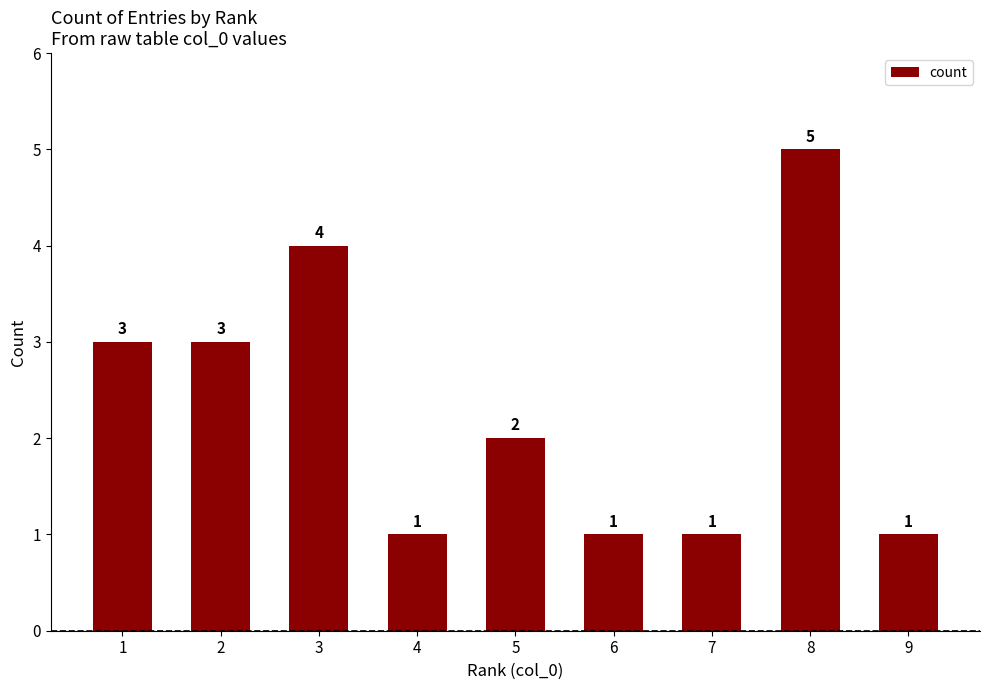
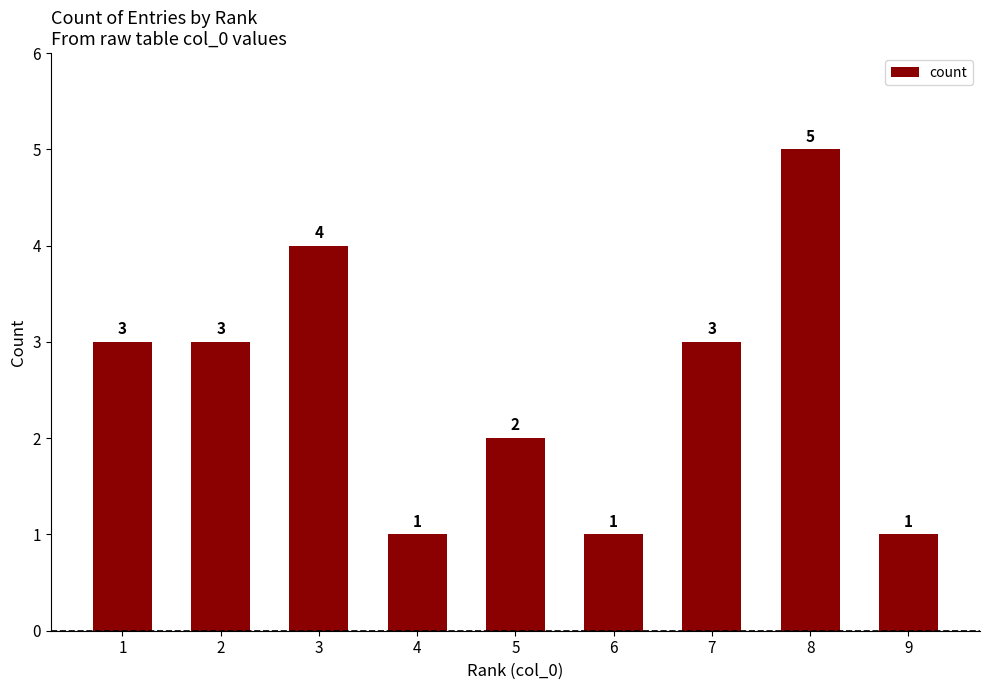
7: 1 -> 3
